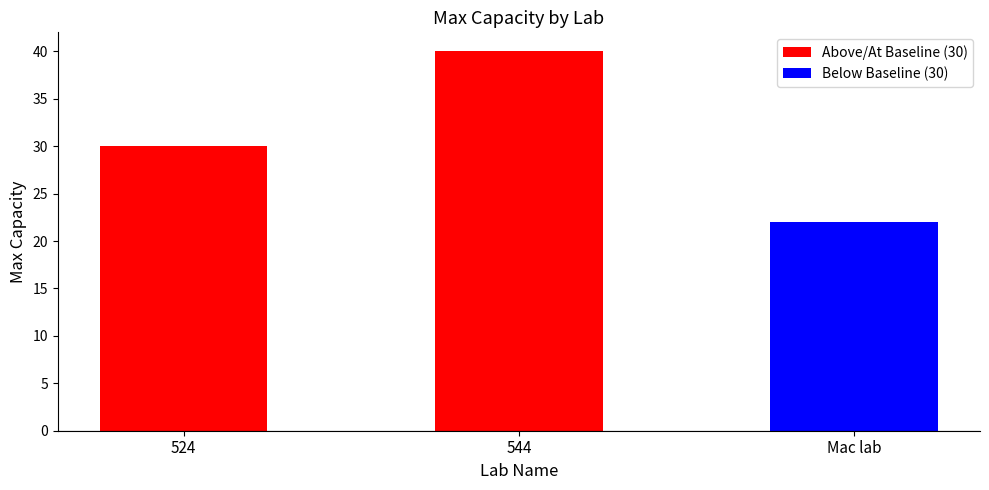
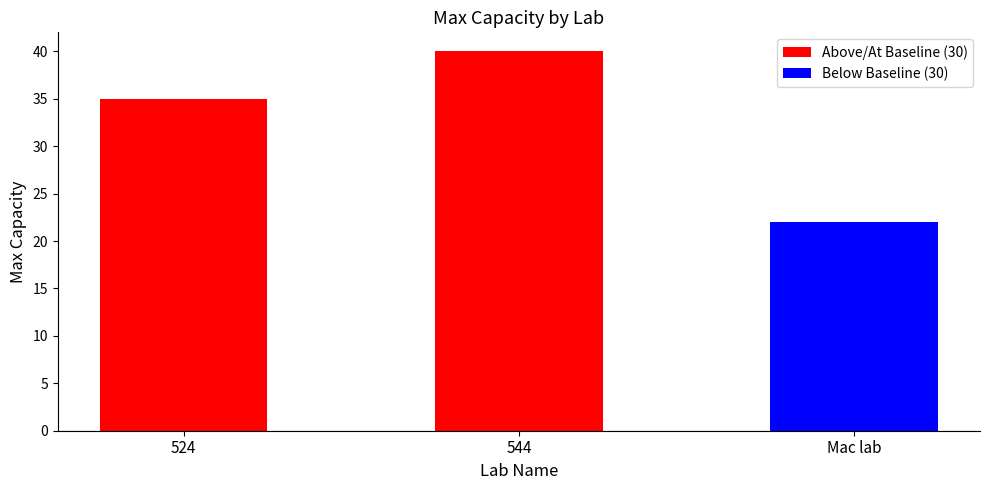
524: 30 -> 35
